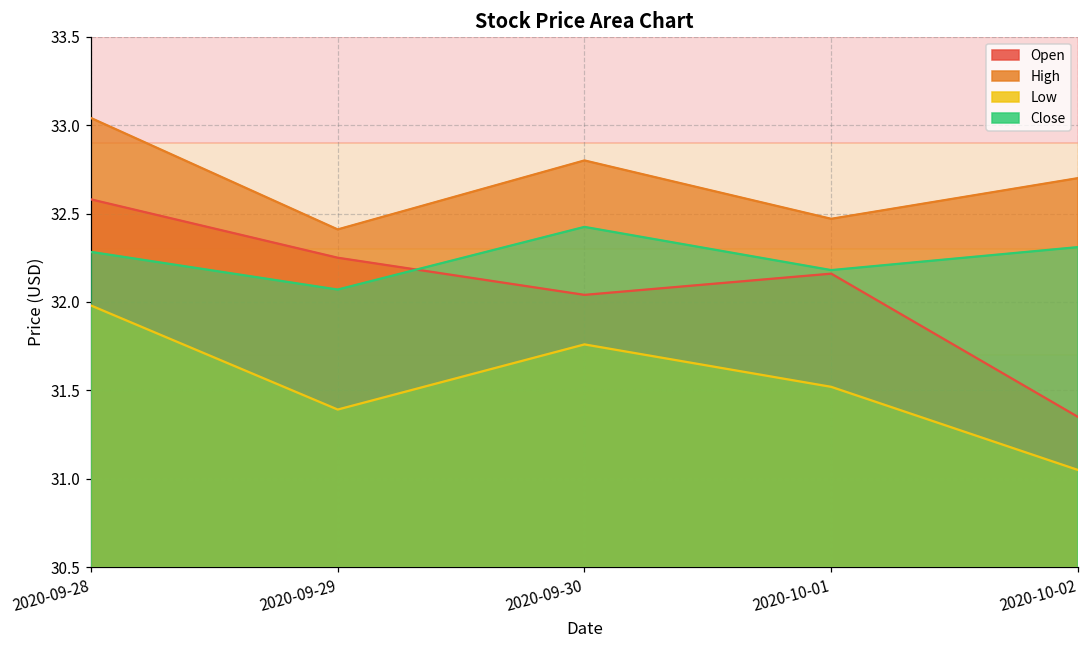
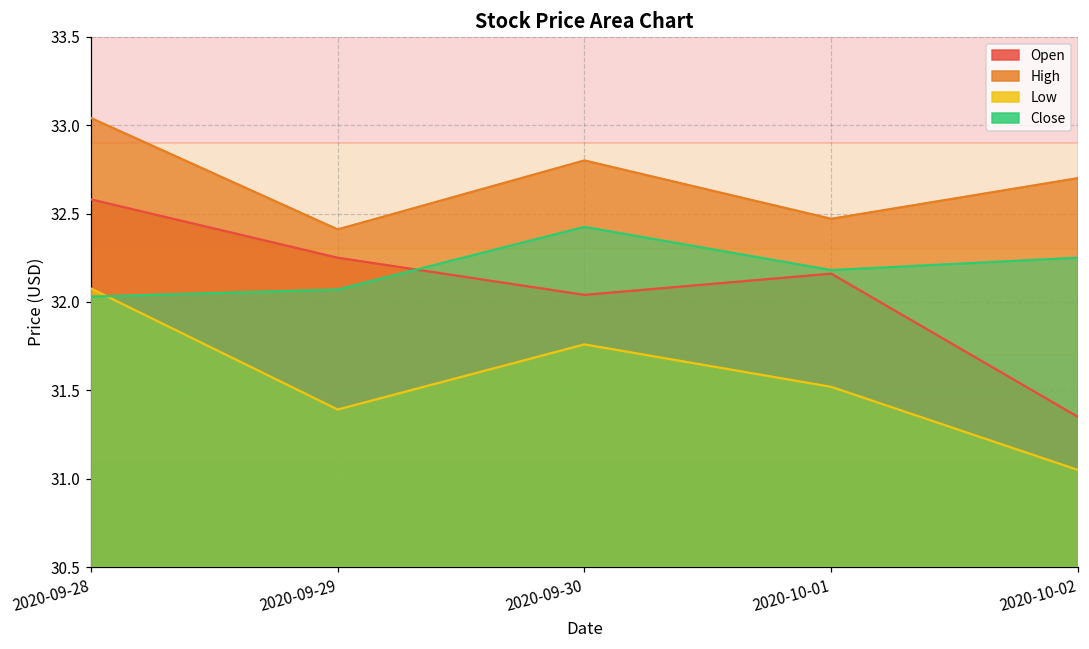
Low, 2020-09-28: 31.98 -> 32.08
Close, 2020-09-28: 32.28 -> 32.03
Close, 2020-10-02: 32.31 -> 32.25
